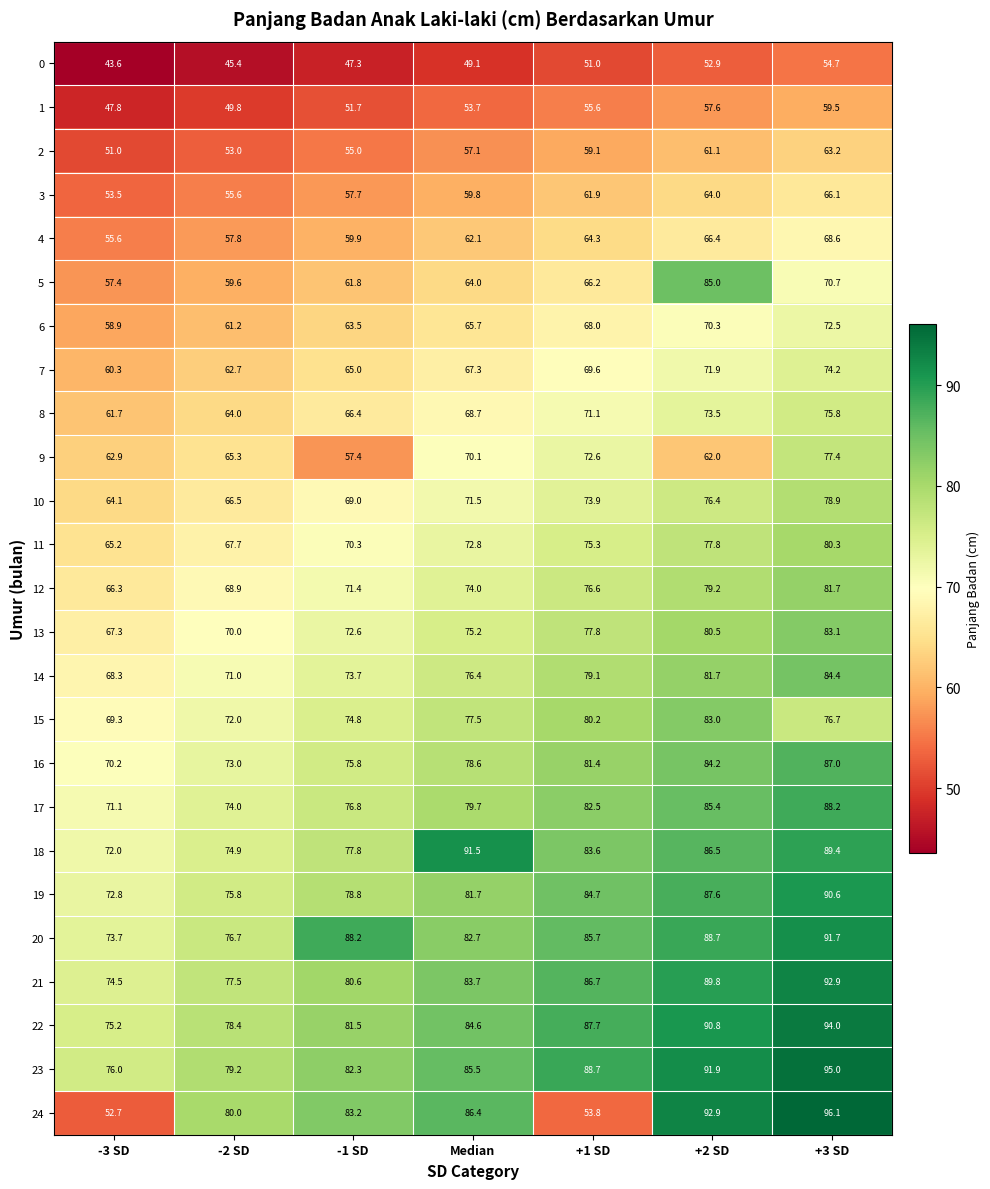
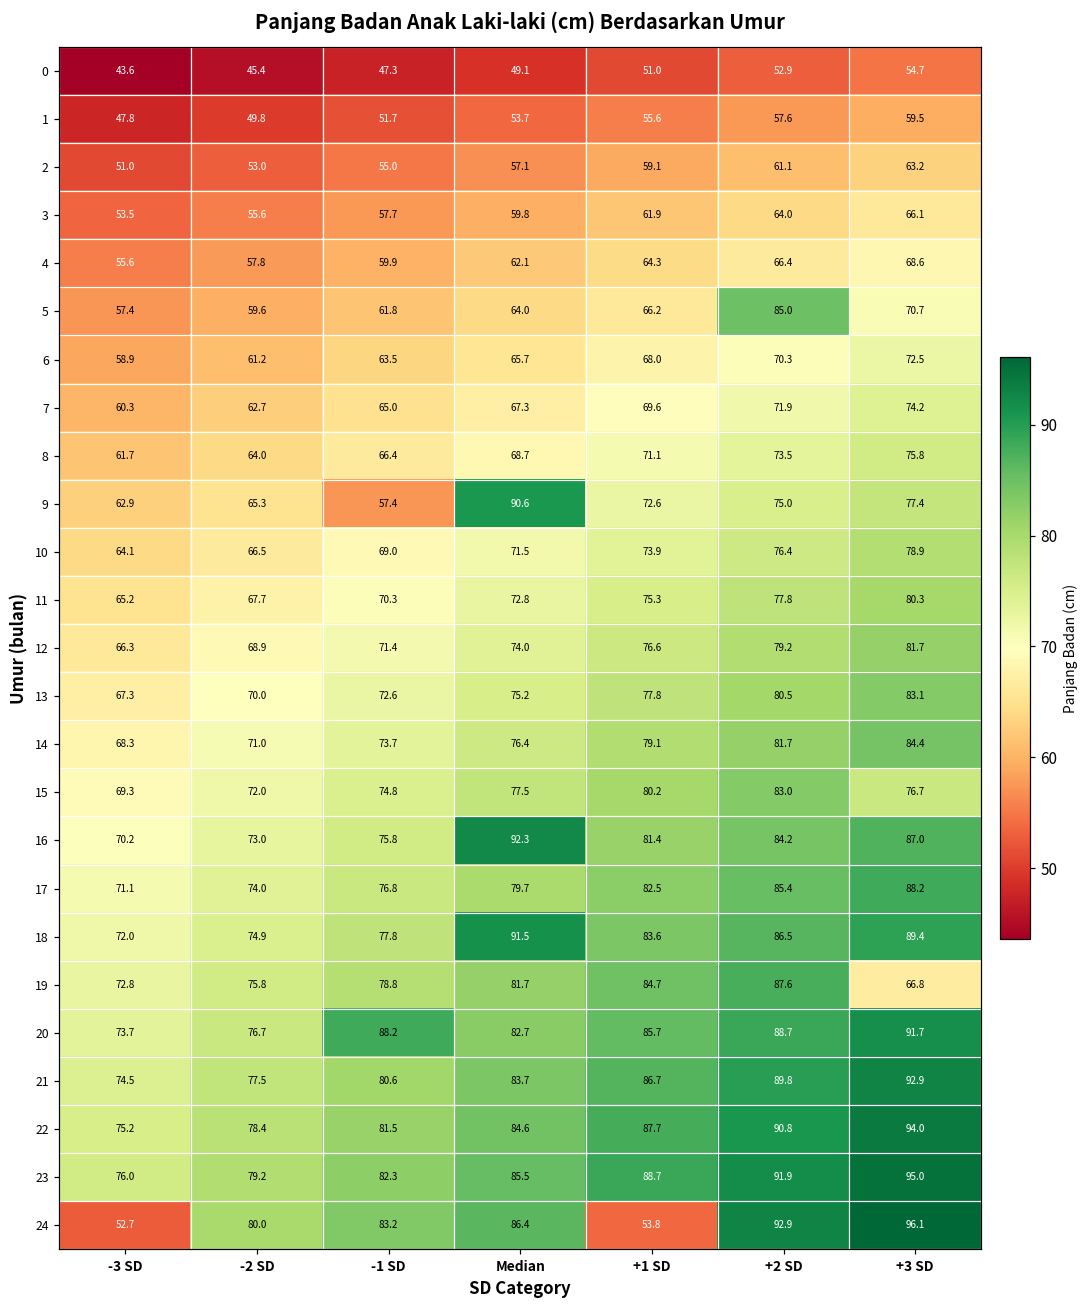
9, Median: 70.1 -> 90.6
9, +2 SD: 62.0 -> 75.0
16, Median: 78.6 -> 92.3
19, +3 SD: 90.6 -> 66.8
